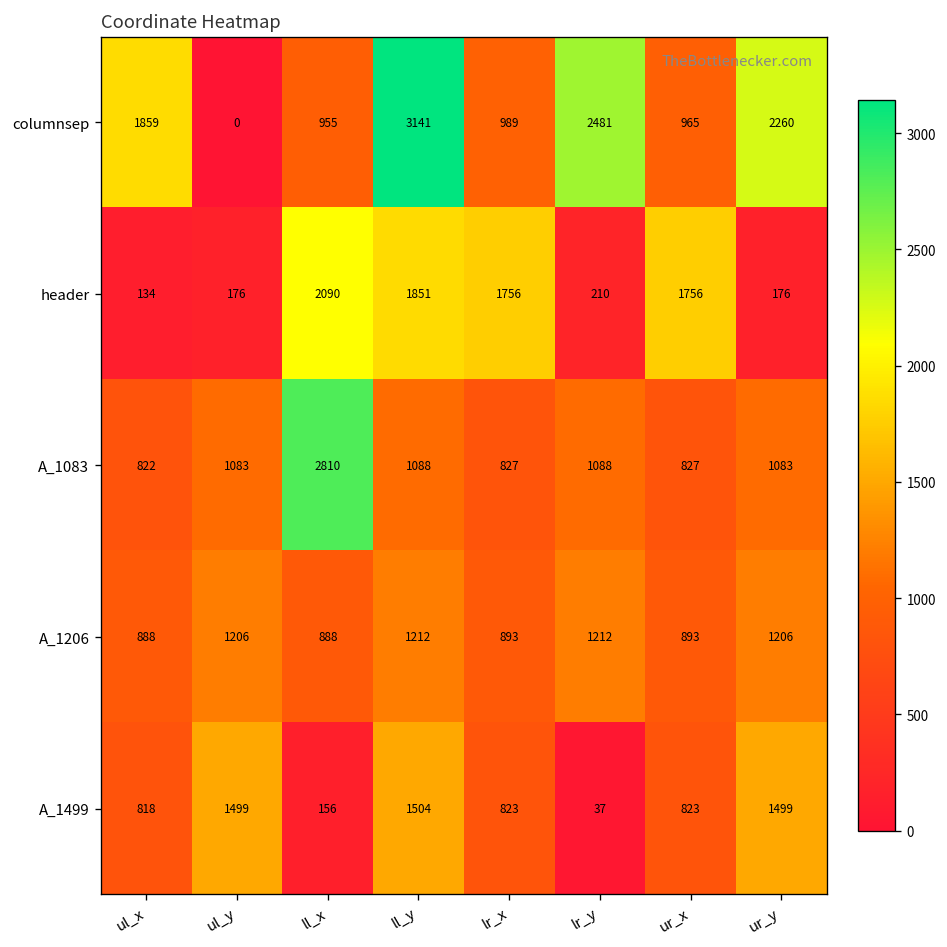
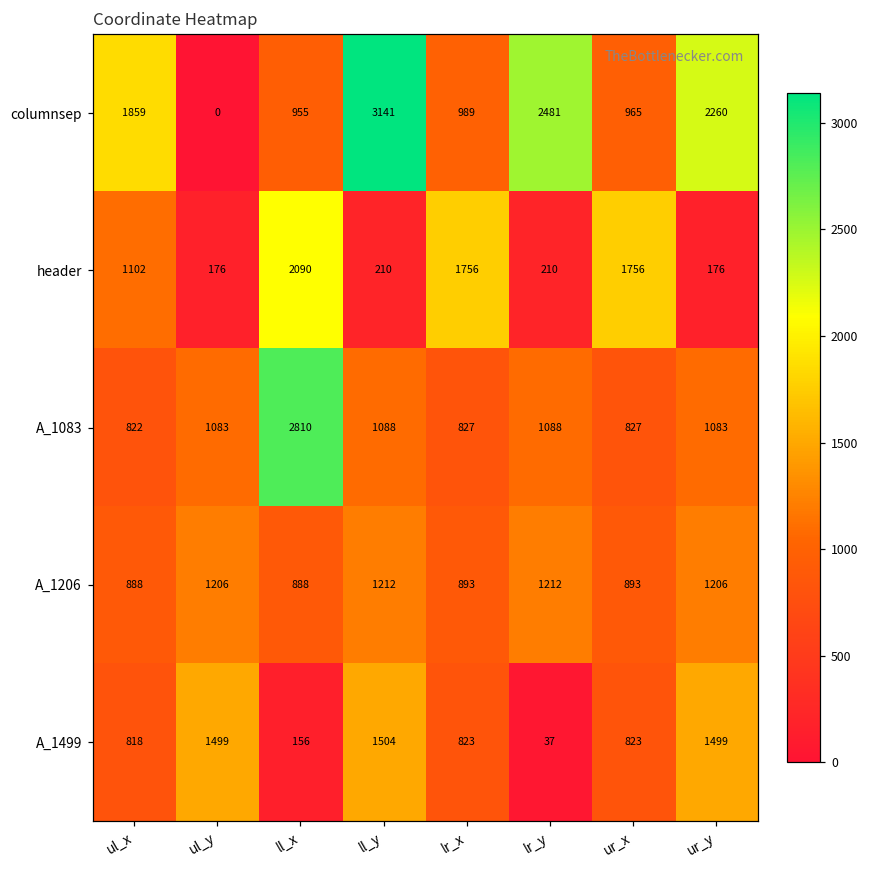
header, ul_x: 134 -> 1102
header, ll_y: 1851 -> 210
